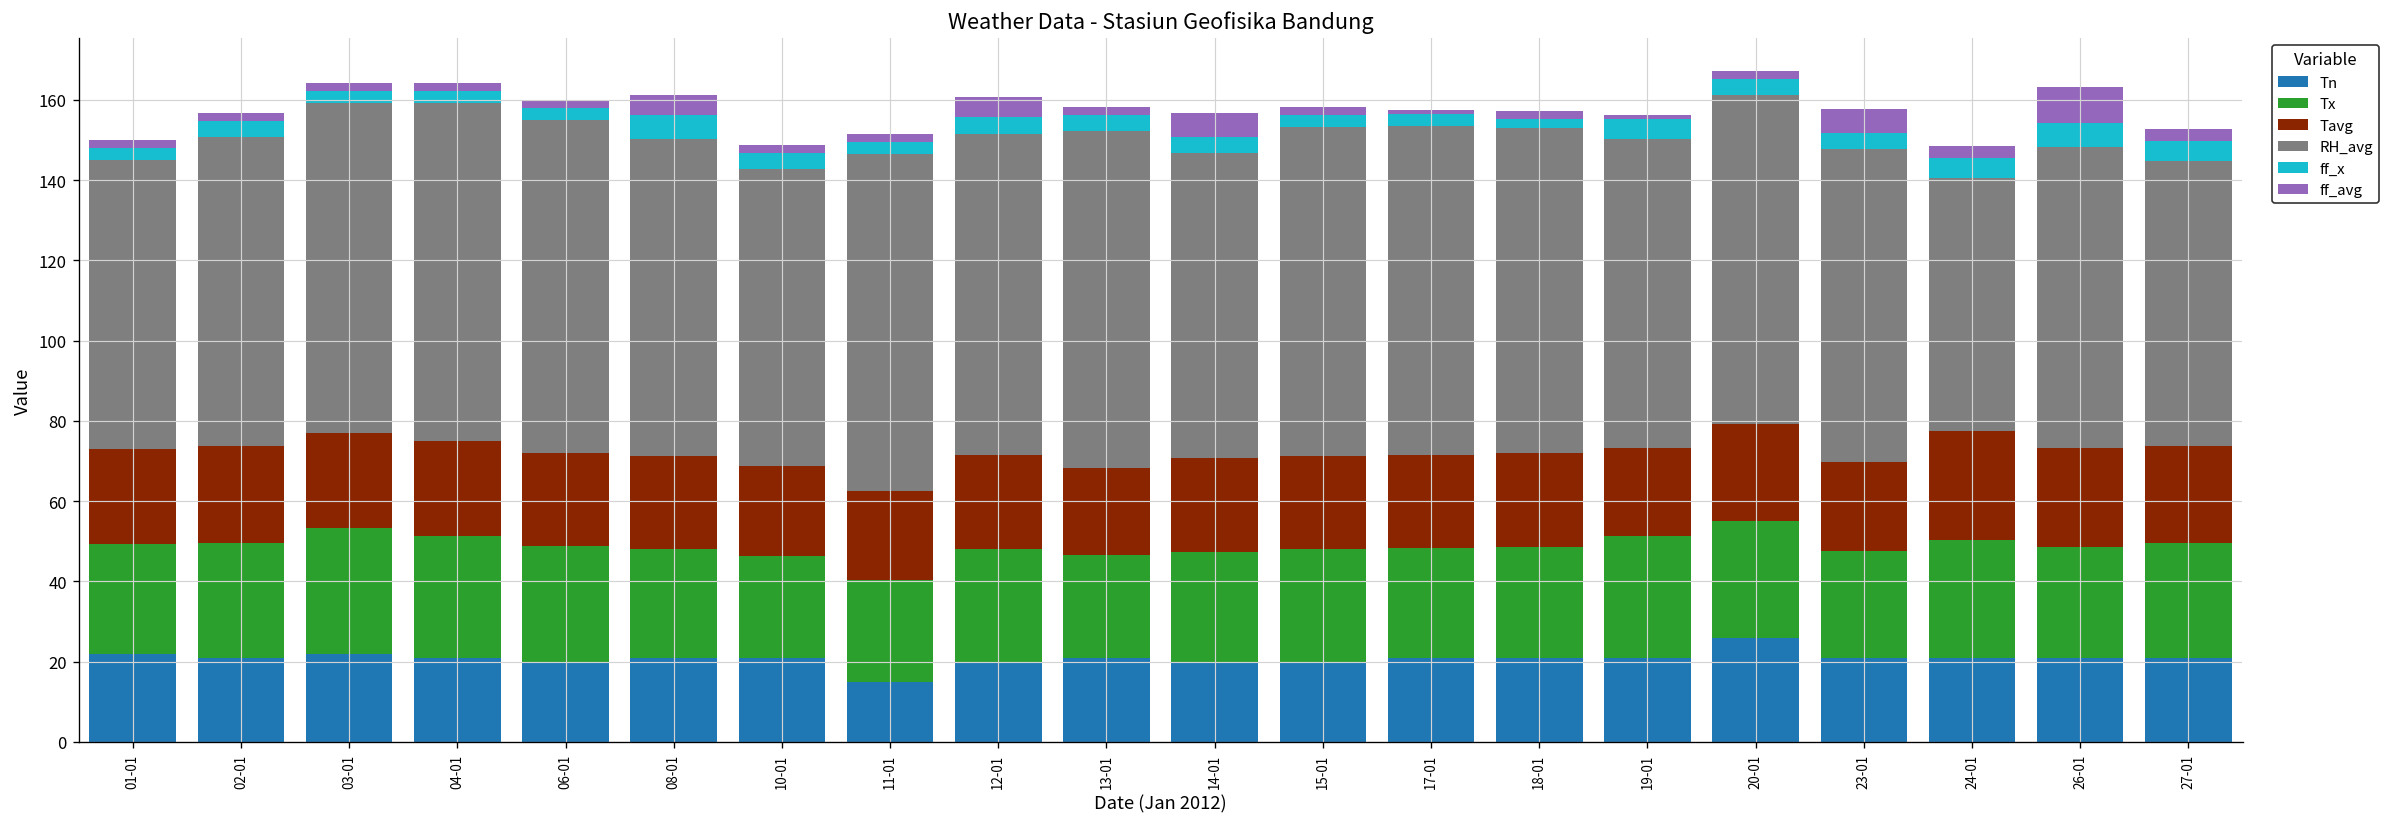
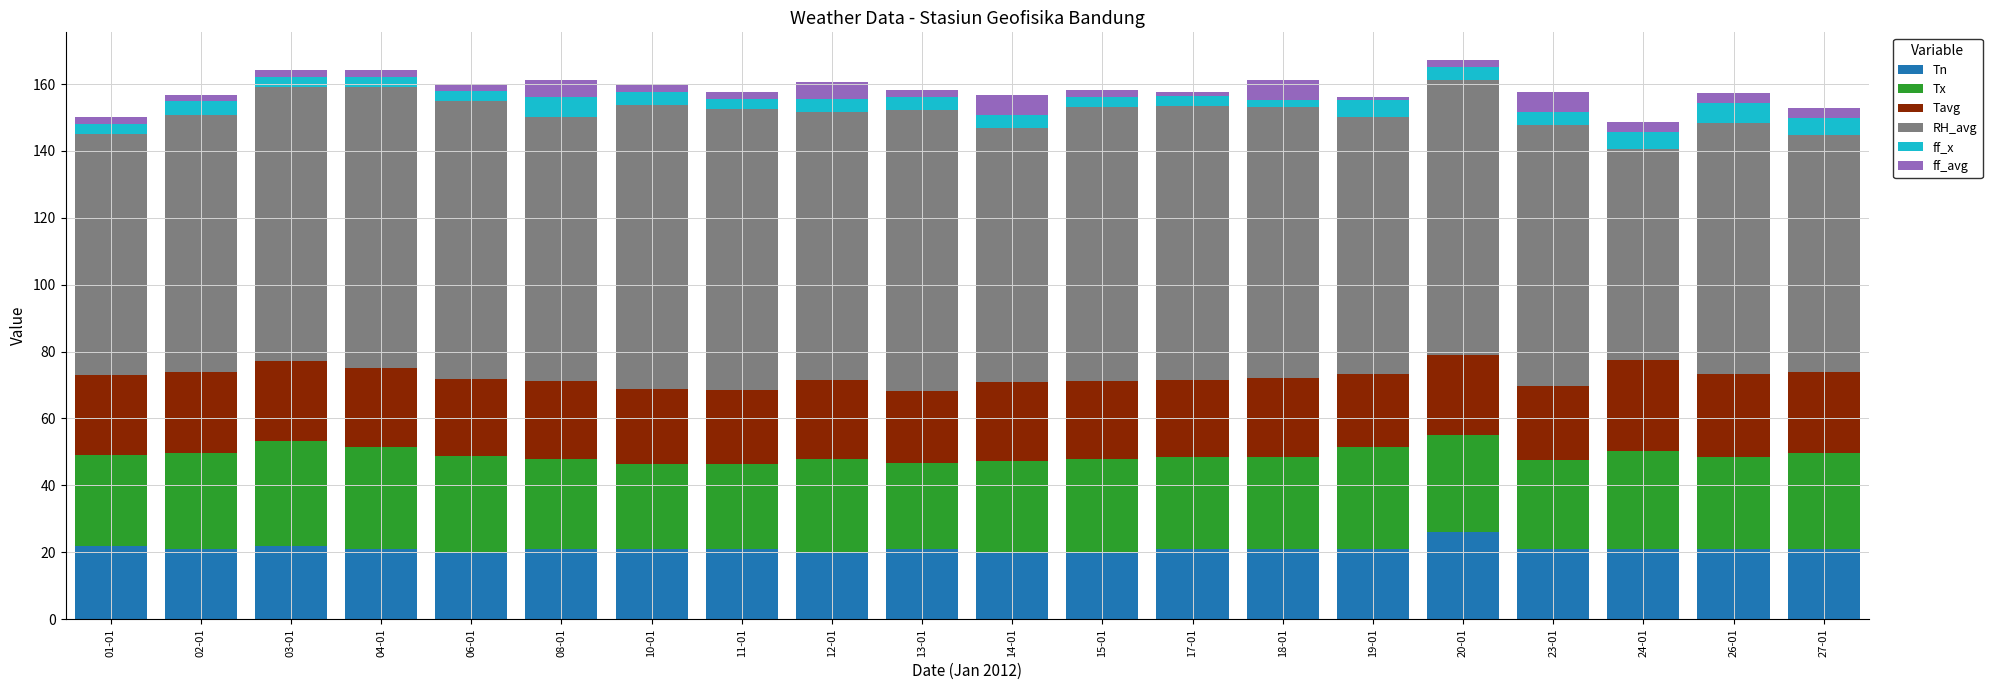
RH_avg, 10-01: 74 -> 85
Tn, 11-01: 15 -> 21
ff_avg, 18-01: 2 -> 6
ff_avg, 26-01: 9 -> 3
